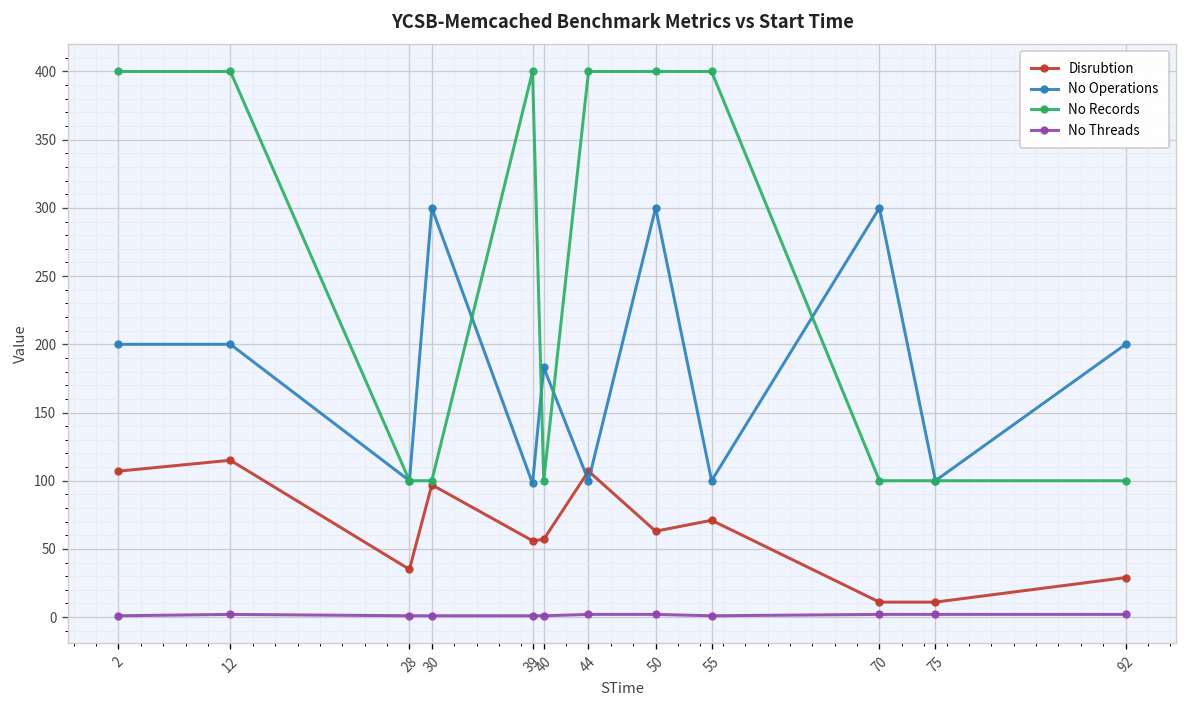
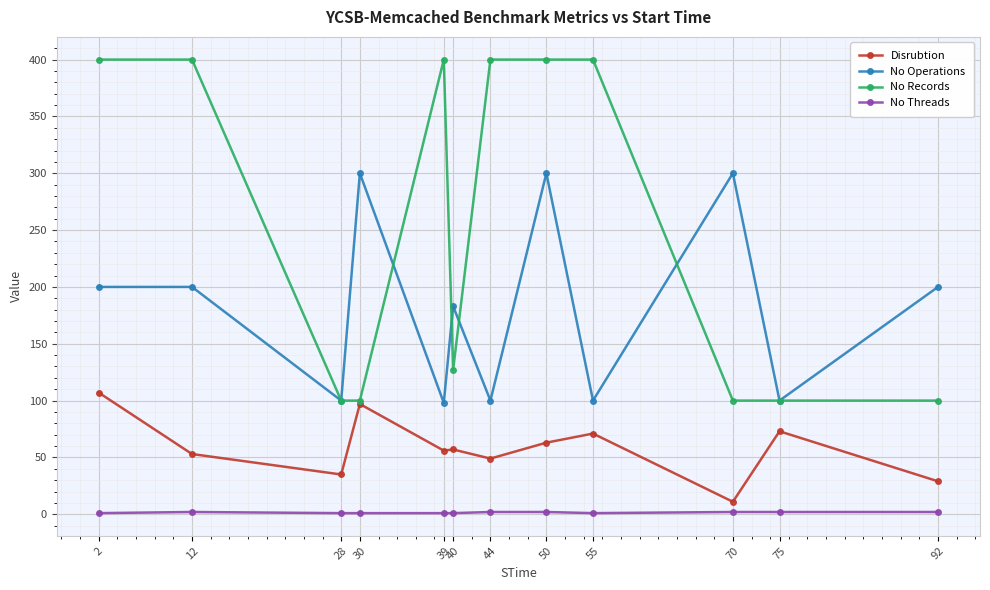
Disrubtion, 12: 115 -> 53
No Records, 40: 100 -> 127
Disrubtion, 44: 107 -> 49
Disrubtion, 75: 11 -> 73
